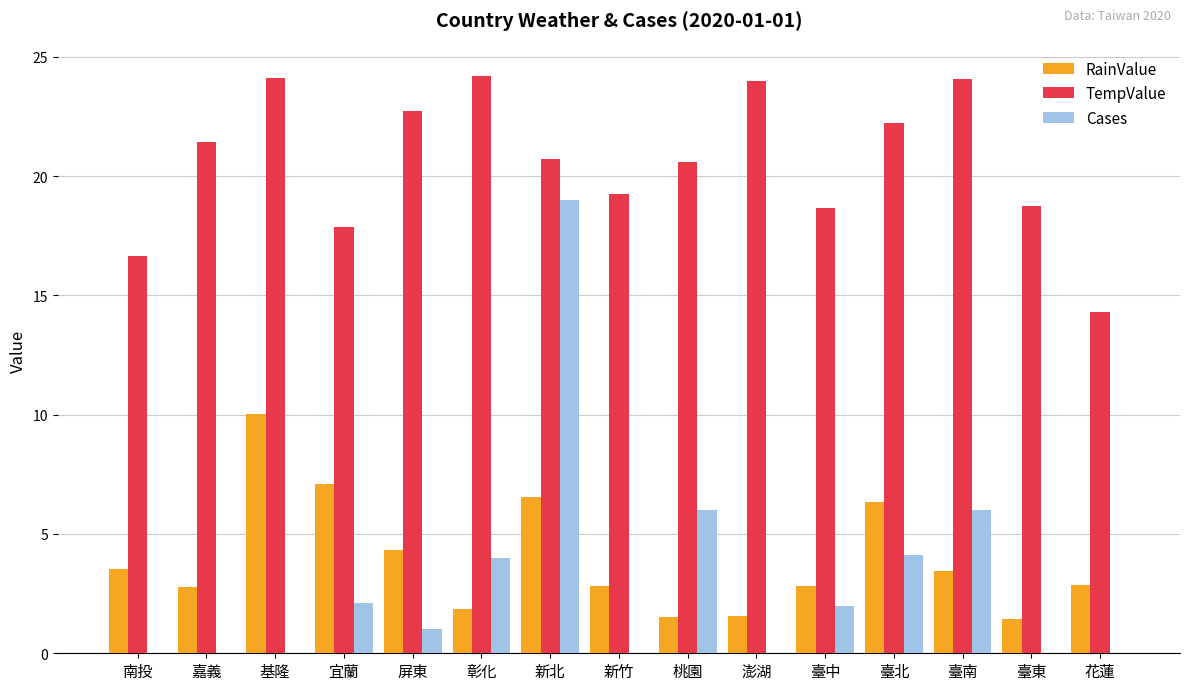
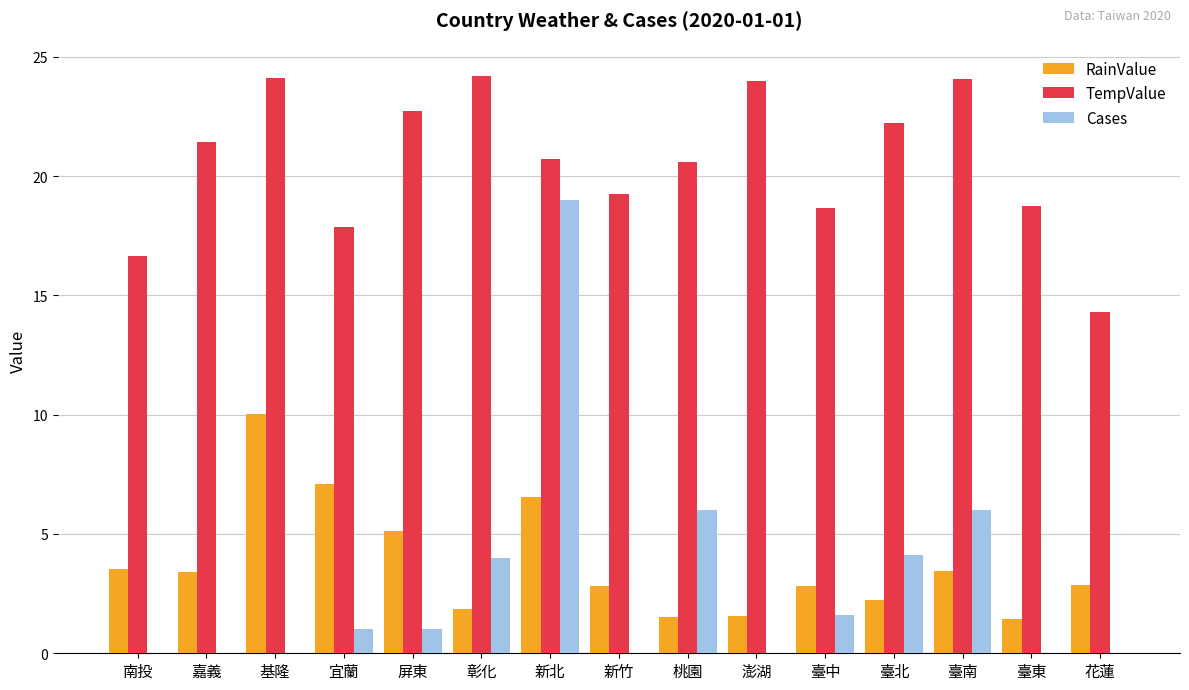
RainValue, 嘉義: 2.8 -> 3.4
Cases, 宜蘭: 2.1 -> 1.0
RainValue, 屏東: 4.3 -> 5.1
Cases, 臺中: 2.0 -> 1.6
RainValue, 臺北: 6.3 -> 2.2
